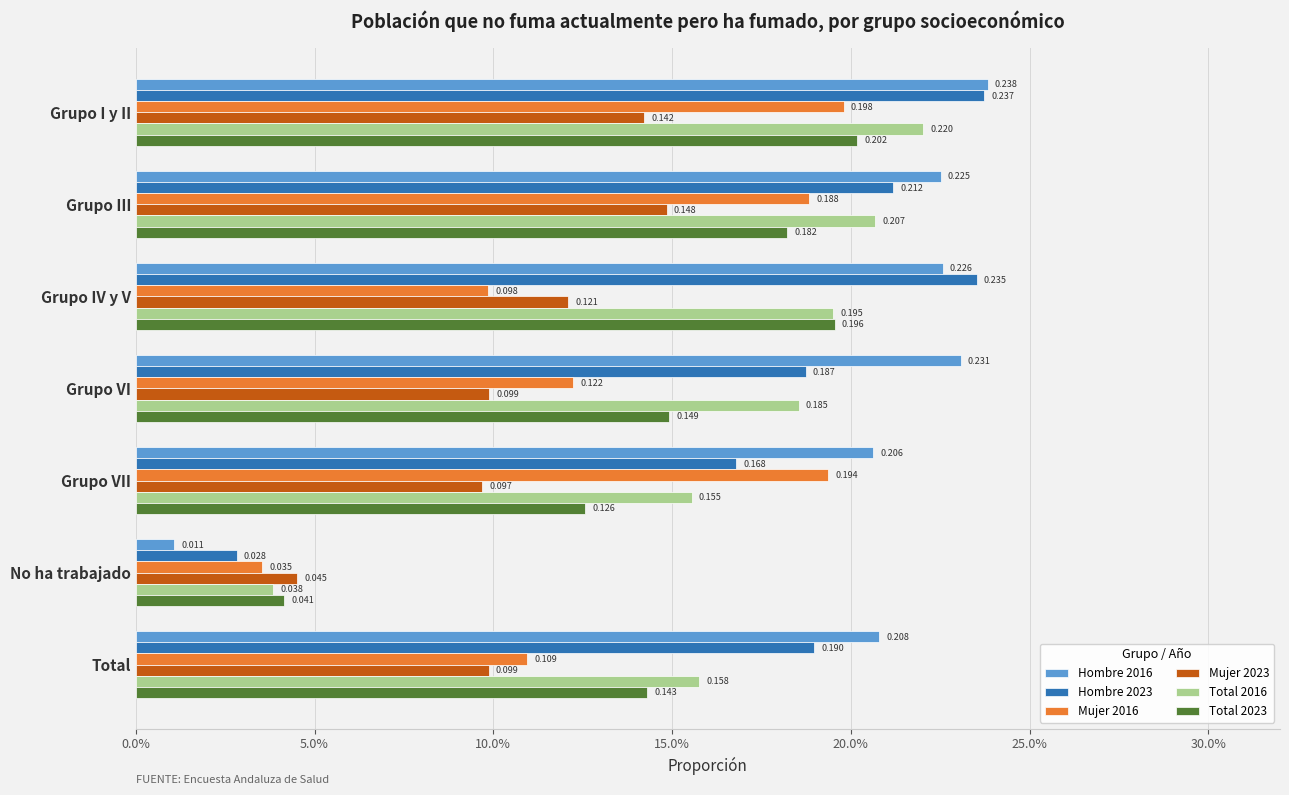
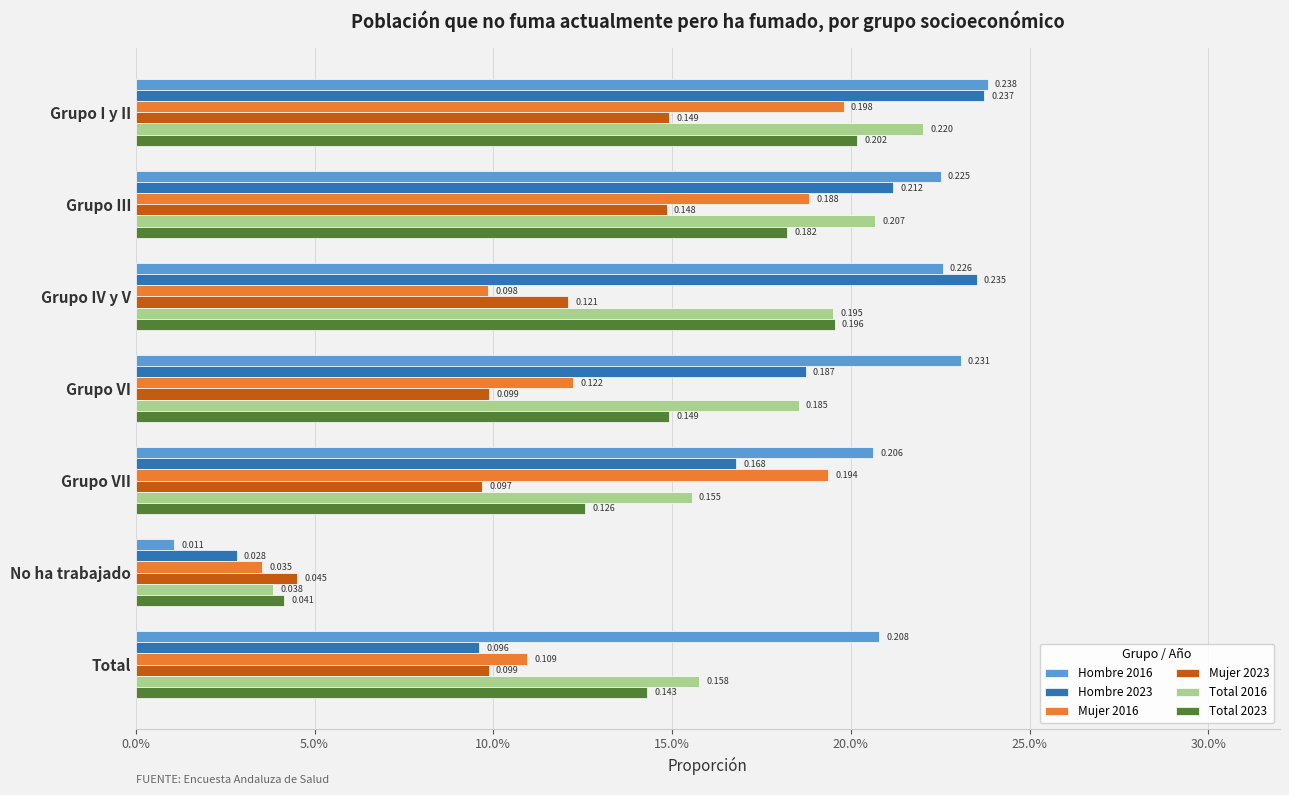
Mujer 2023, Grupo I y II: 0.142 -> 0.149
Hombre 2023, Total: 0.190 -> 0.096
